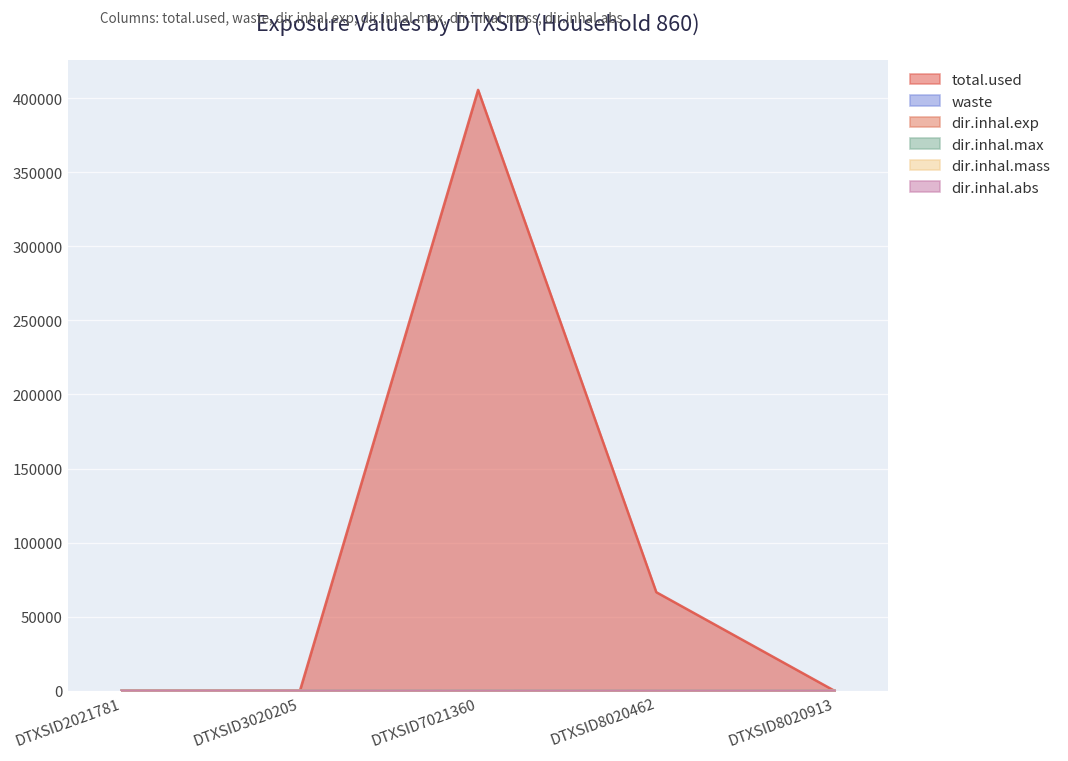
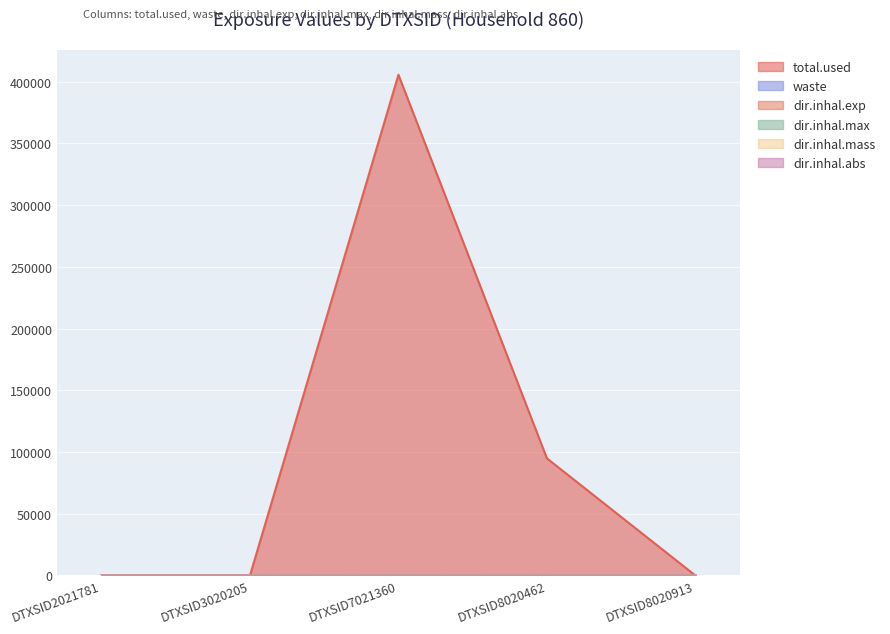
total.used, DTXSID8020462: 67000 -> 95000
